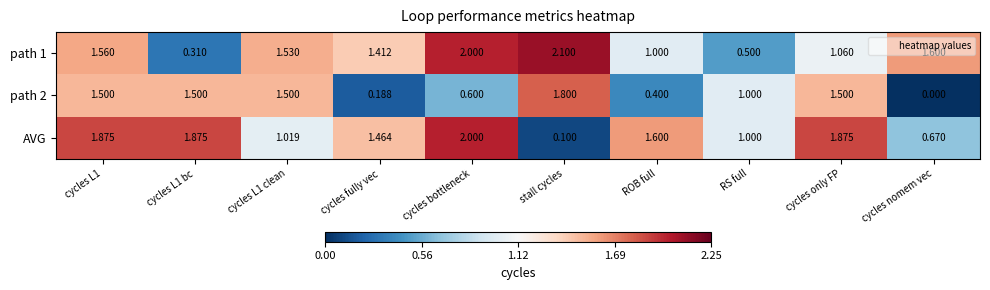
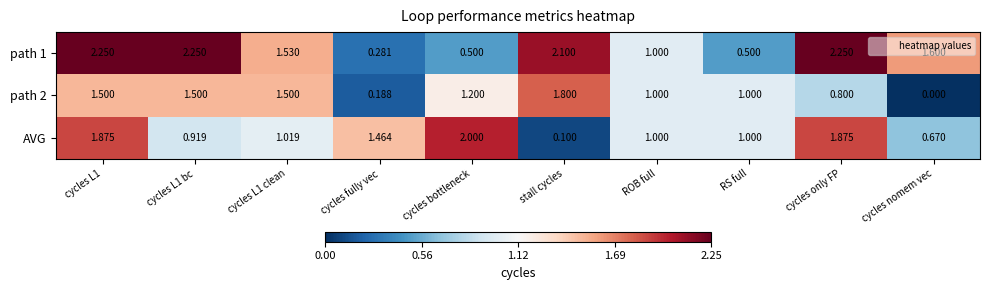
path 1, cycles L1: 1.560 -> 2.250
path 1, cycles L1 bc: 0.310 -> 2.250
path 1, cycles fully vec: 1.412 -> 0.281
path 1, cycles bottleneck: 2.000 -> 0.500
path 1, cycles only FP: 1.060 -> 2.250
path 2, cycles bottleneck: 0.600 -> 1.200
path 2, ROB full: 0.400 -> 1.000
path 2, cycles only FP: 1.500 -> 0.800
AVG, cycles L1 bc: 1.875 -> 0.919
AVG, ROB full: 1.600 -> 1.000
